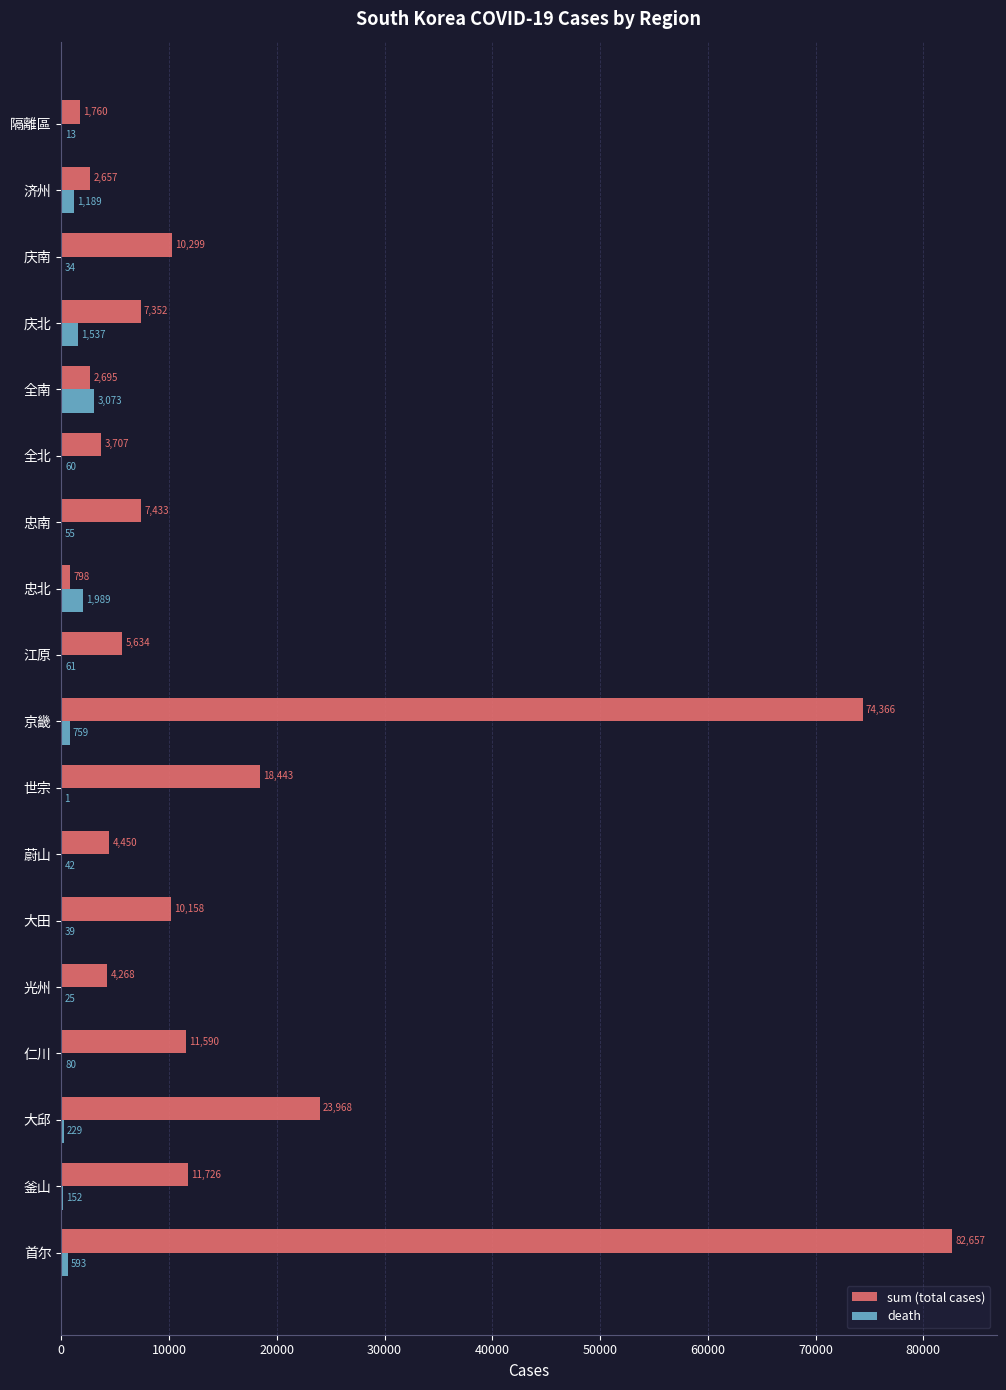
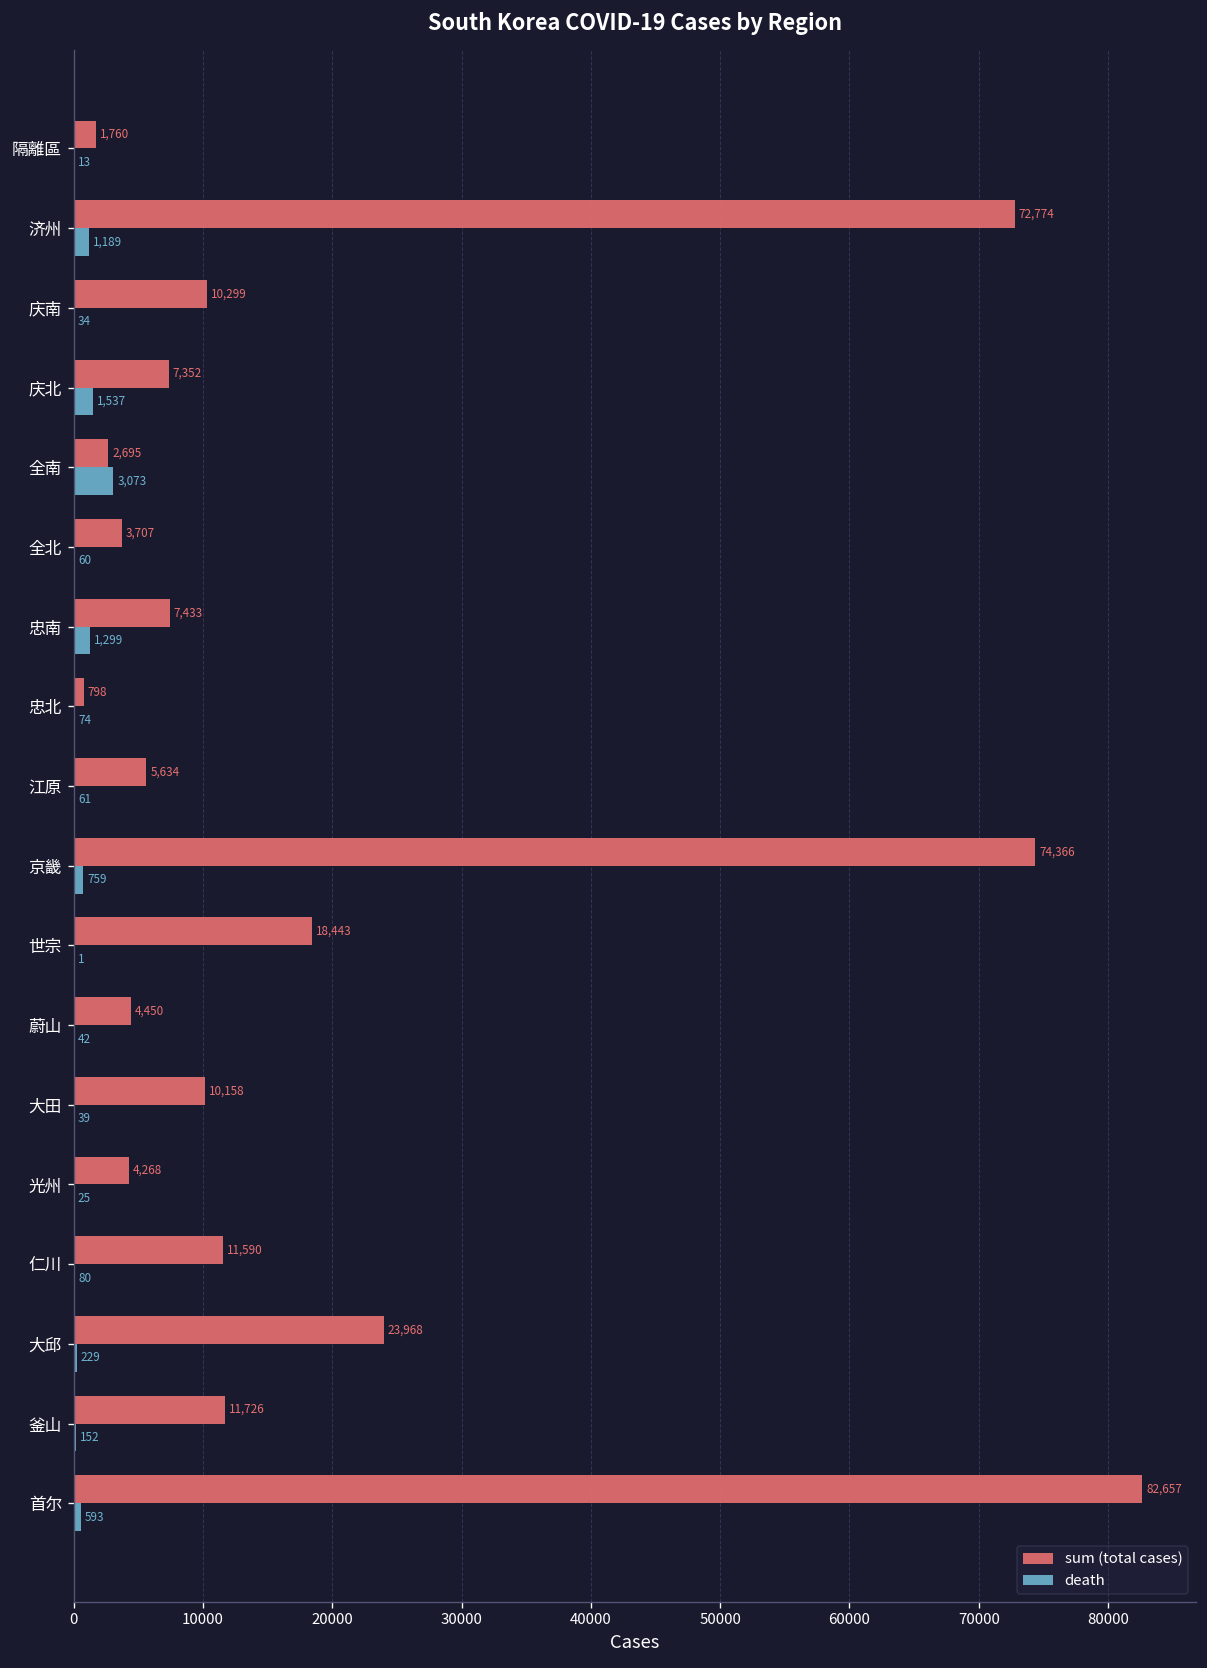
sum (total cases), 济州: 2,657 -> 72,774
death, 忠南: 55 -> 1,299
death, 忠北: 1,989 -> 74
